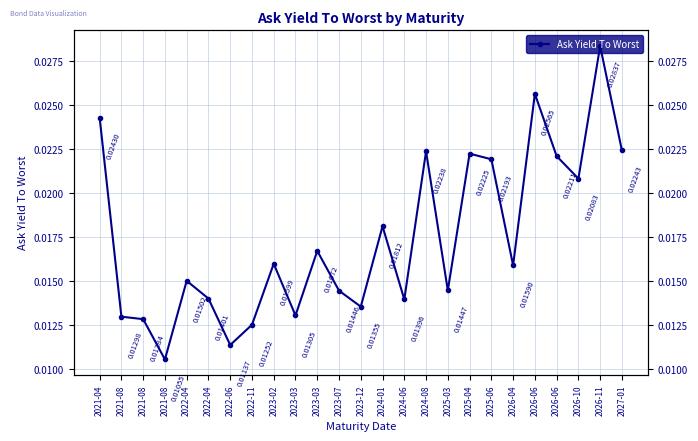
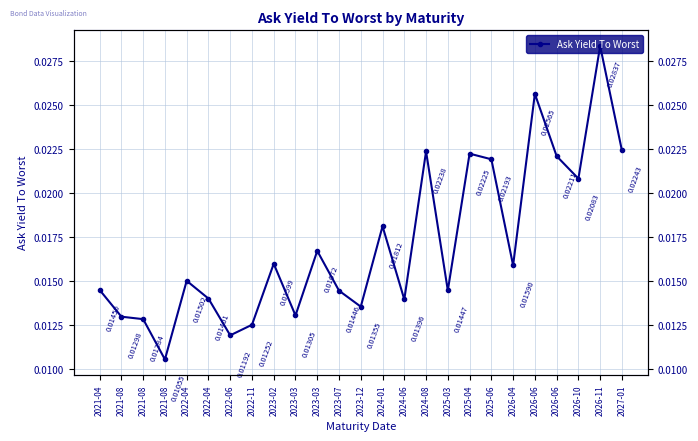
2021-04: 0.02430 -> 0.01450
2022-06: 0.01137 -> 0.01192
